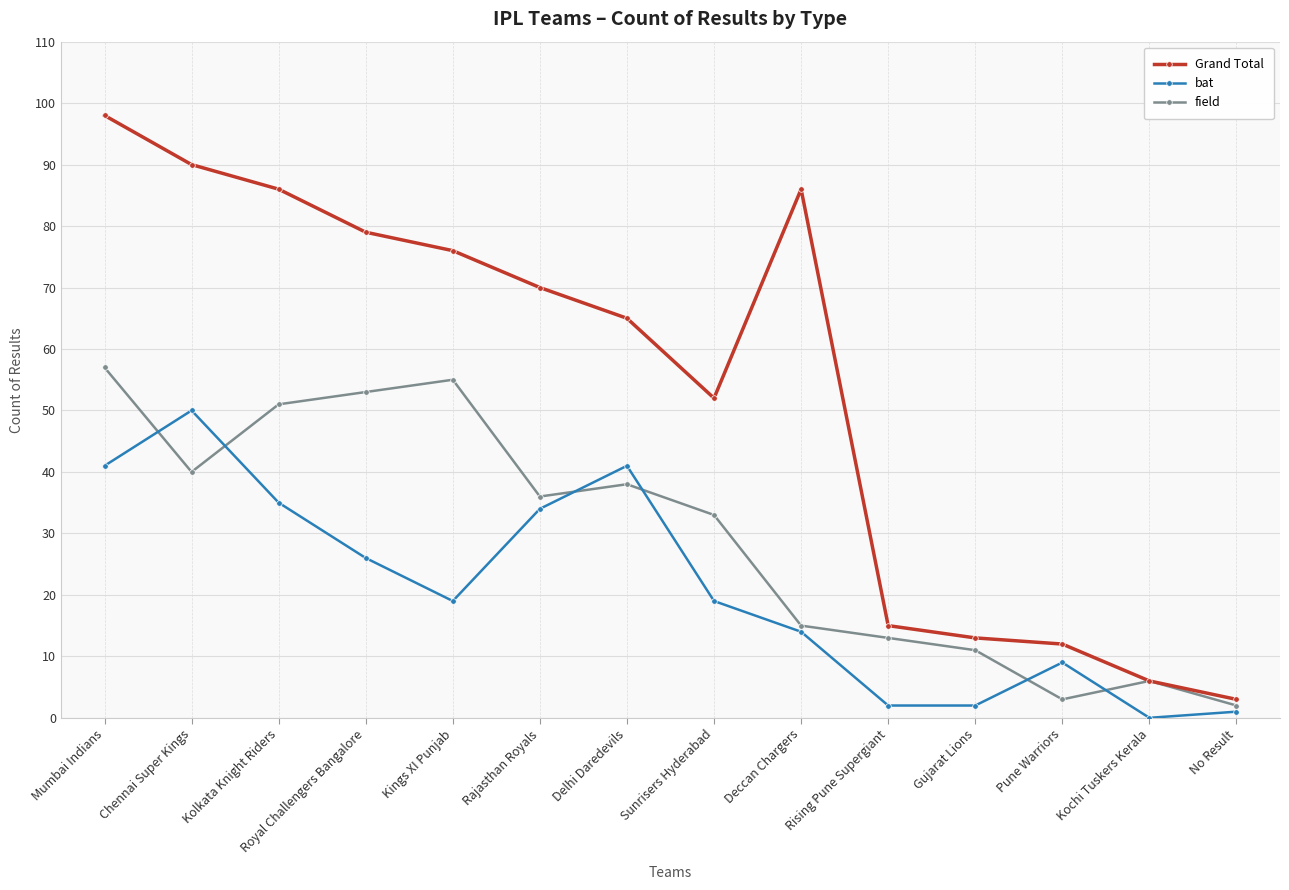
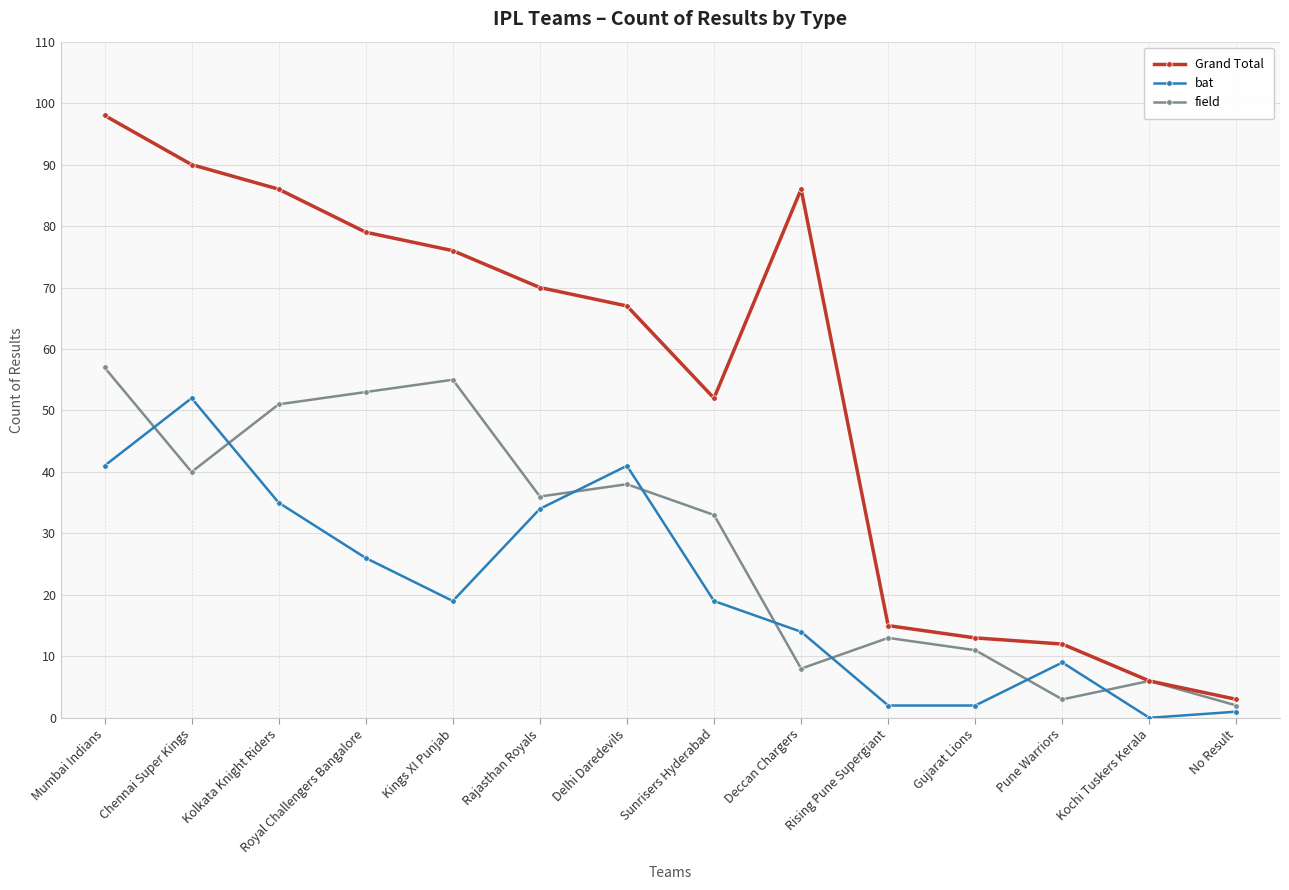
bat, Chennai Super Kings: 50 -> 52
Grand Total, Delhi Daredevils: 65 -> 67
field, Deccan Chargers: 15 -> 8
